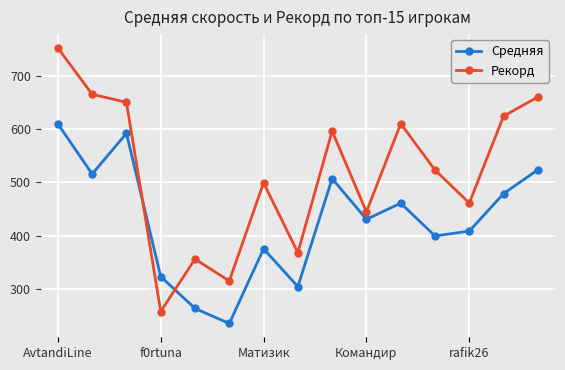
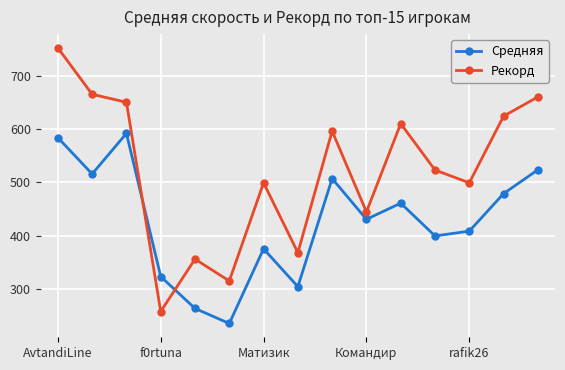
Средняя, AvtandiLine: 610 -> 580
Рекорд, rafik26: 460 -> 500
